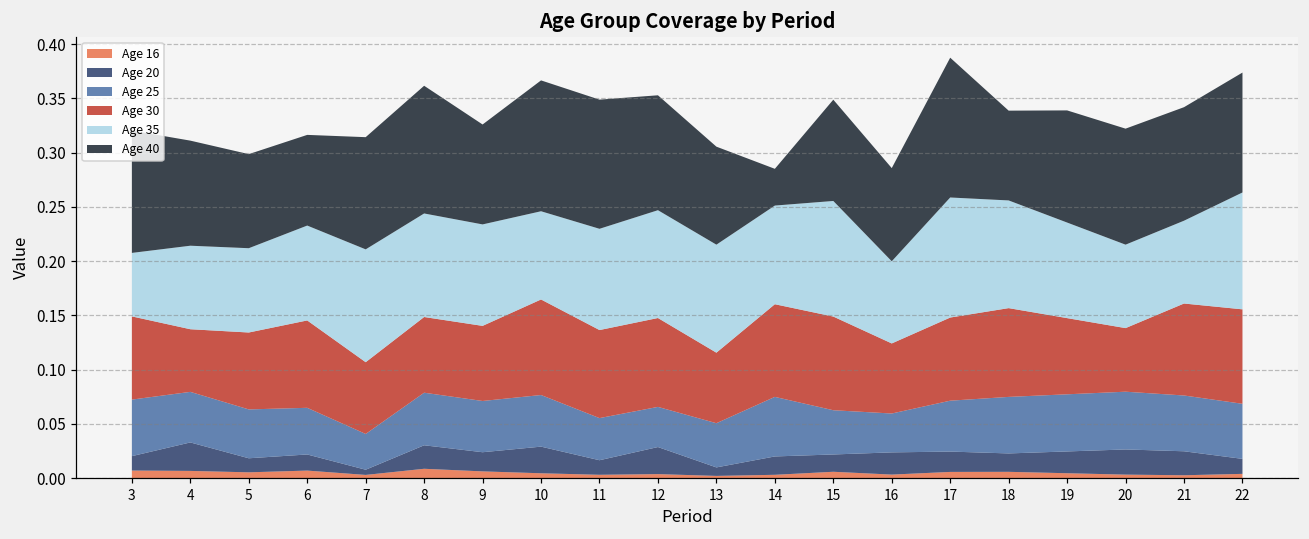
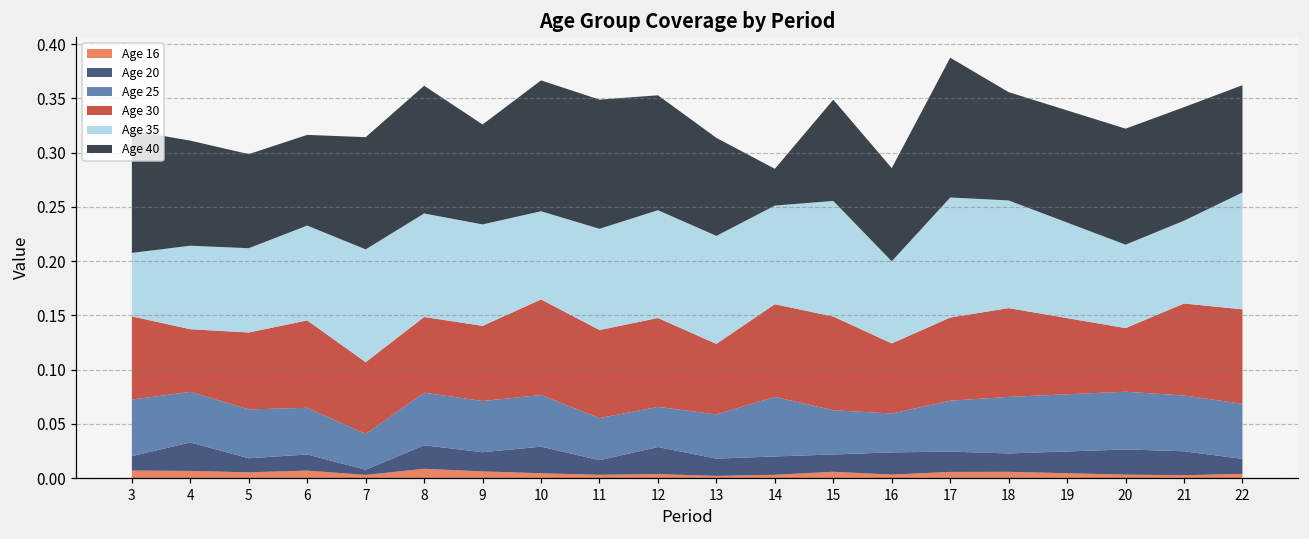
Age 20, 13: 0.01 -> 0.02
Age 40, 18: 0.08 -> 0.10
Age 40, 22: 0.11 -> 0.10
